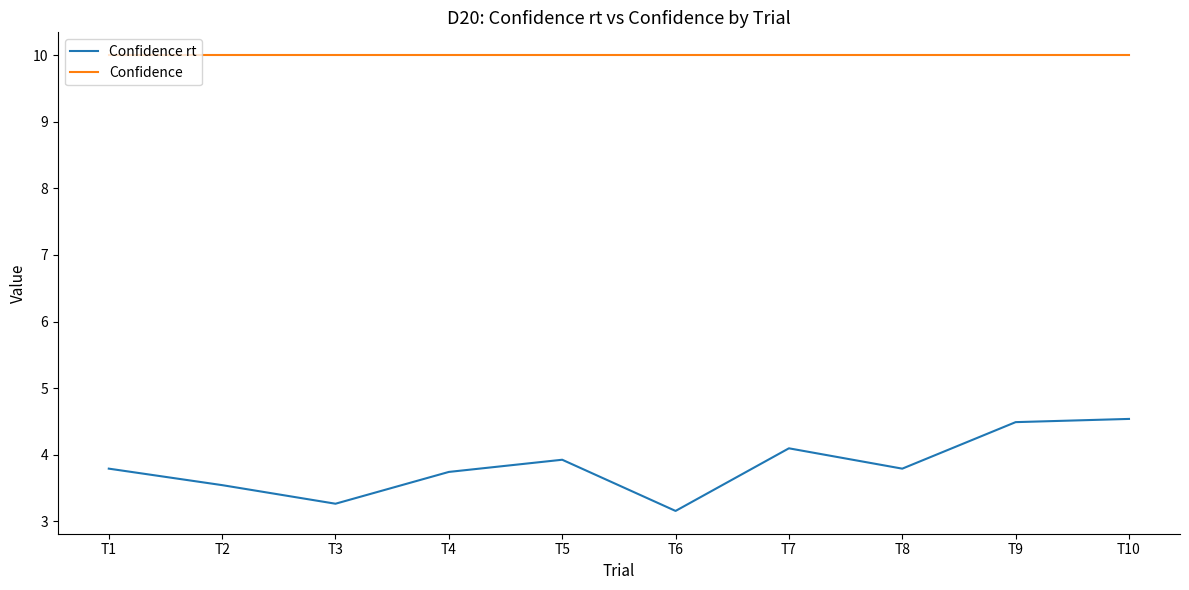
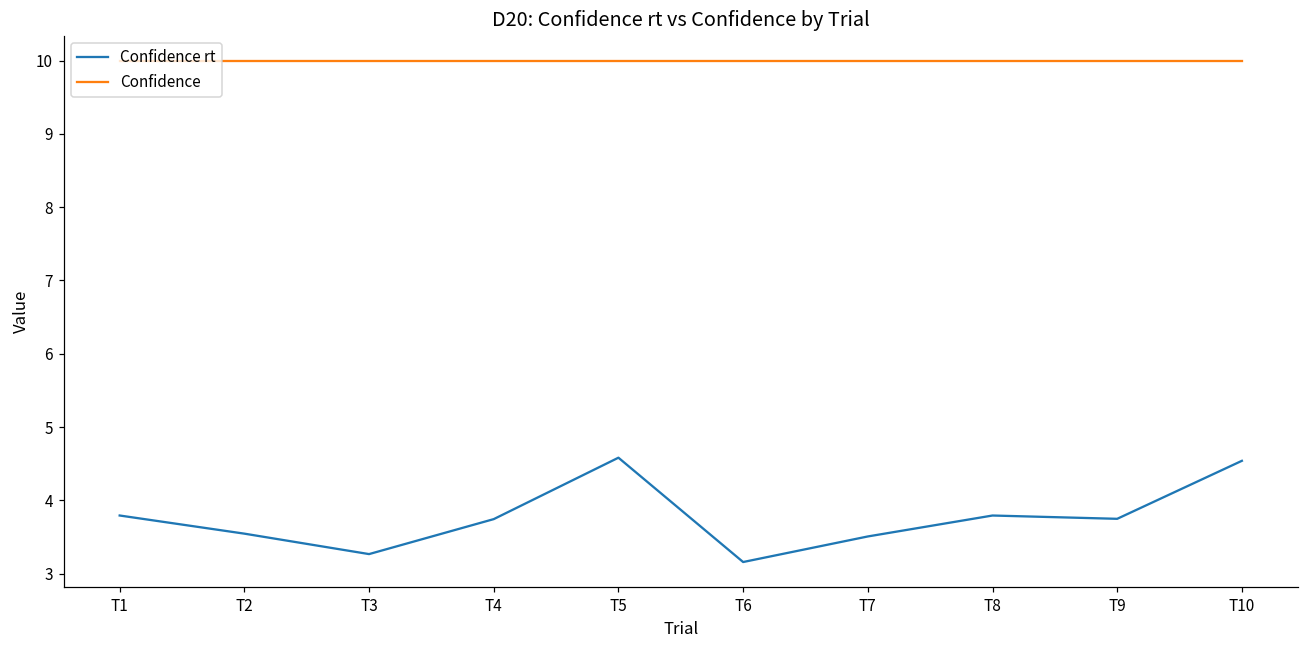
Confidence rt, T5: 3.9 -> 4.6
Confidence rt, T7: 4.1 -> 3.5
Confidence rt, T9: 4.5 -> 3.7
